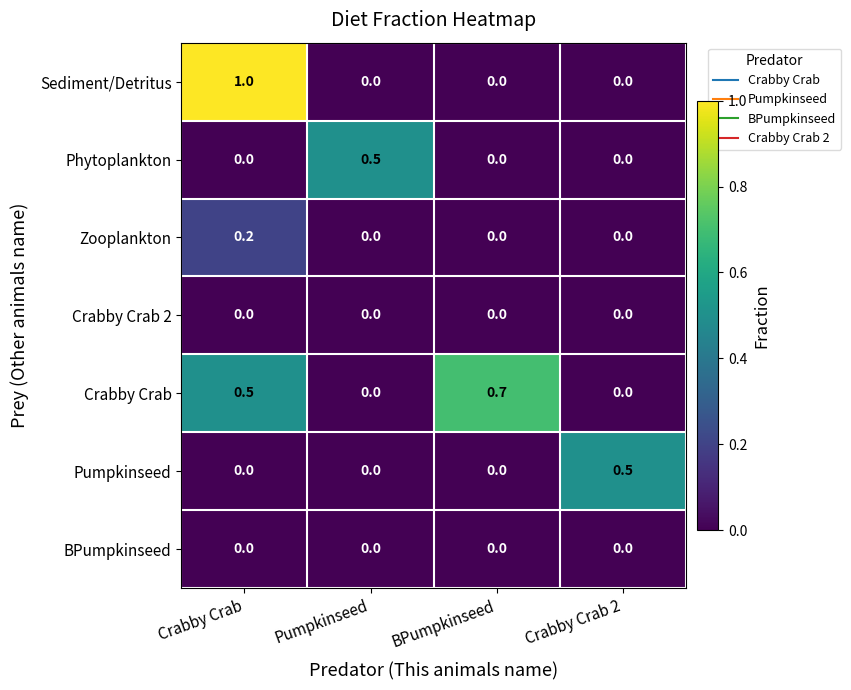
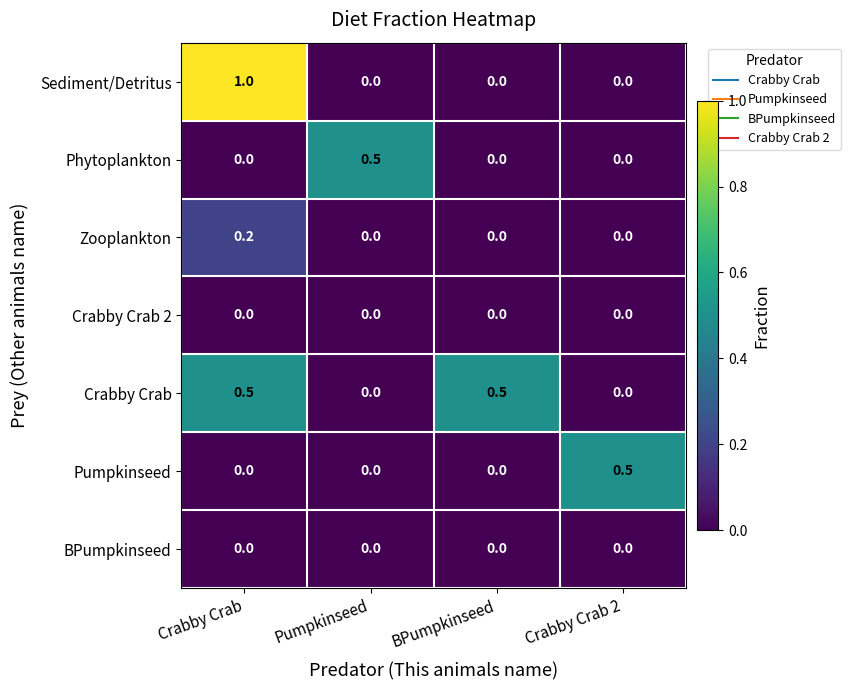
Crabby Crab, BPumpkinseed: 0.7 -> 0.5
